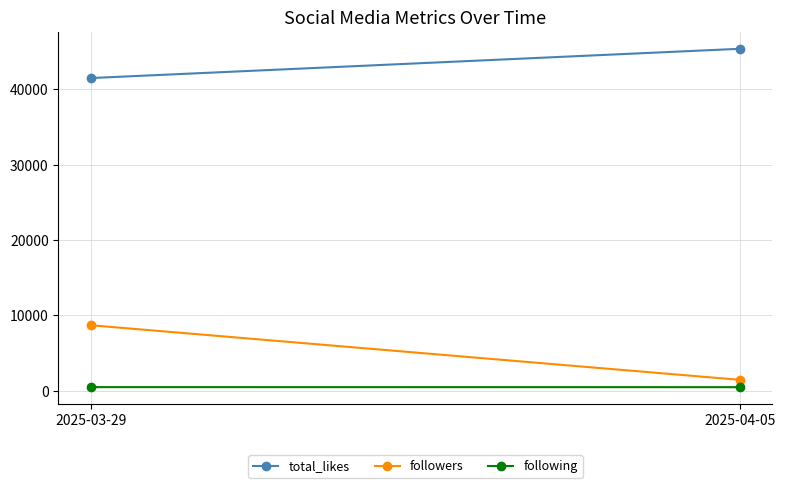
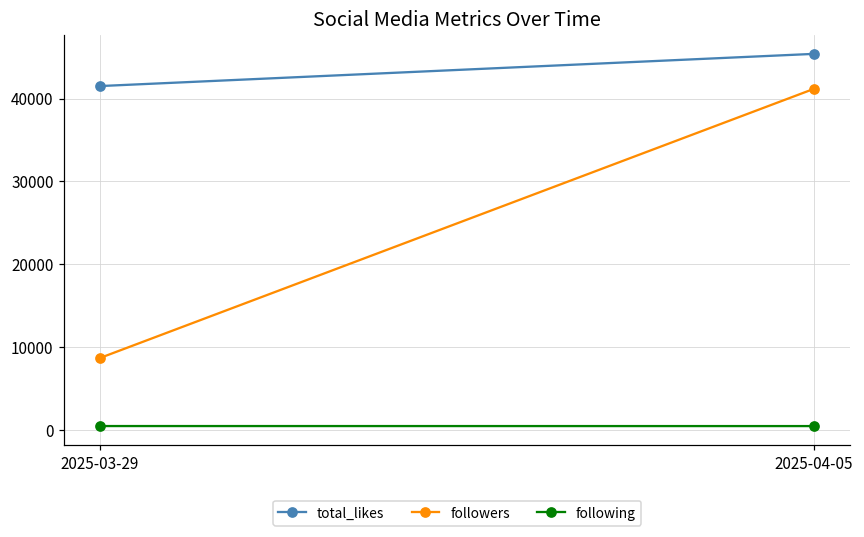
followers, 2025-04-05: 1000 -> 41000
